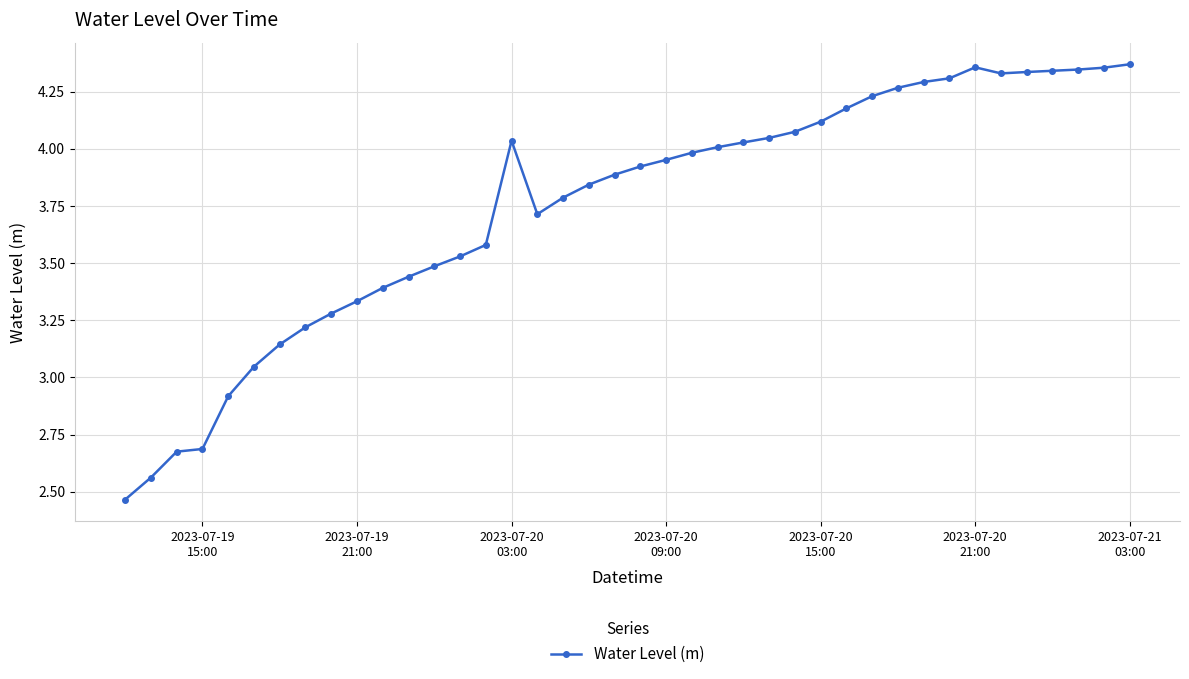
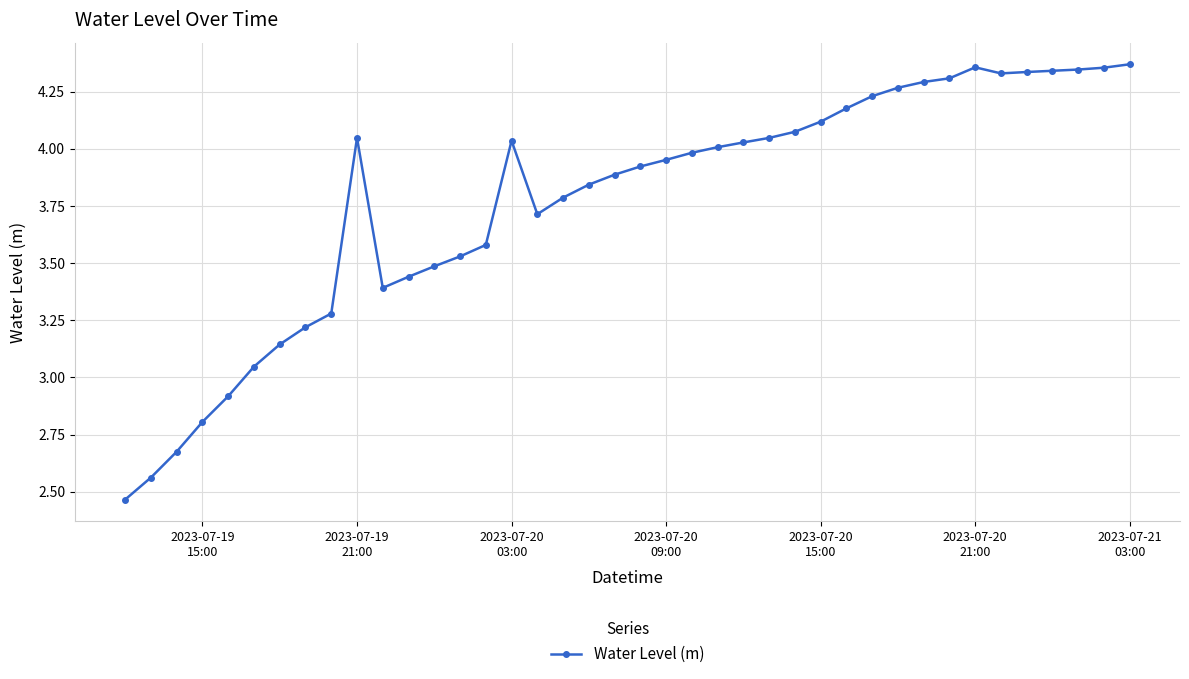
2023-07-19 15:00: 2.69 -> 2.81
2023-07-19 21:00: 3.33 -> 4.05
